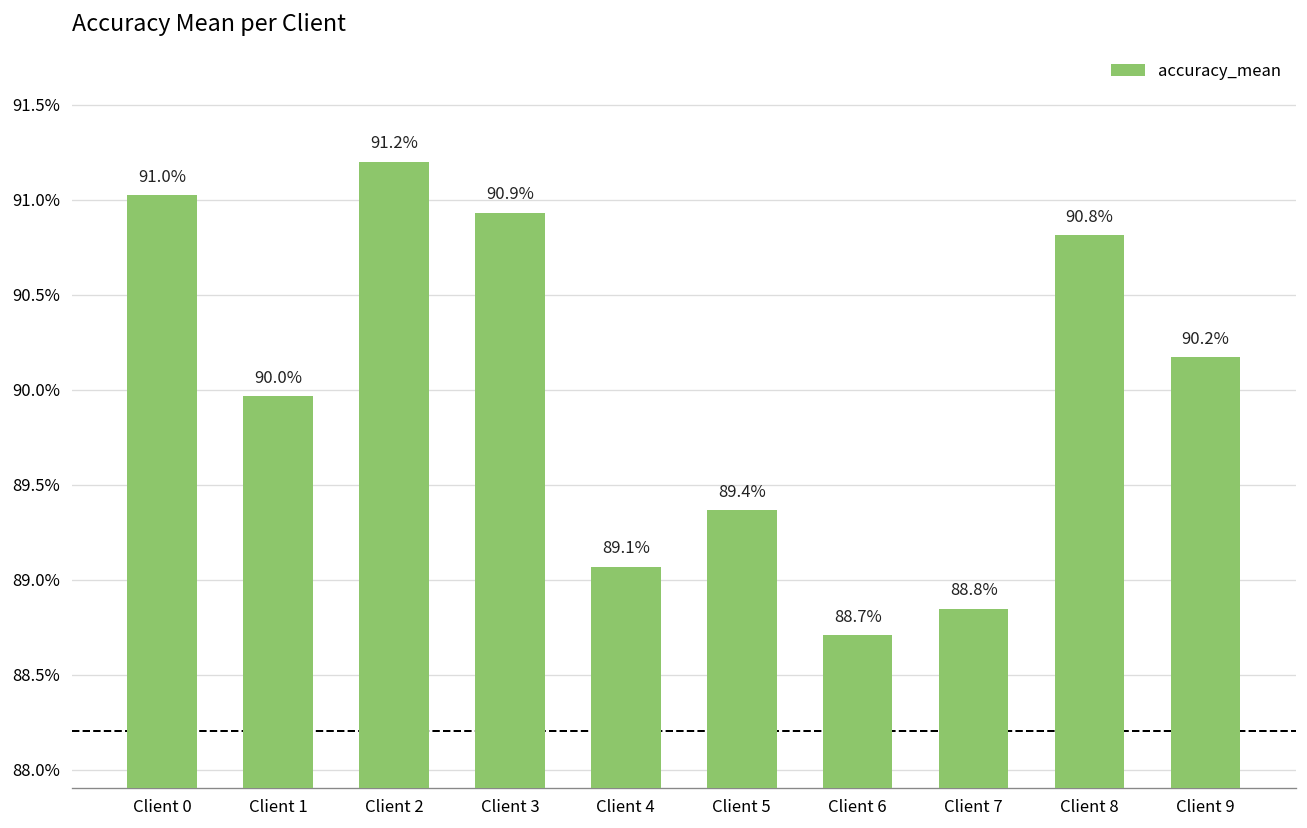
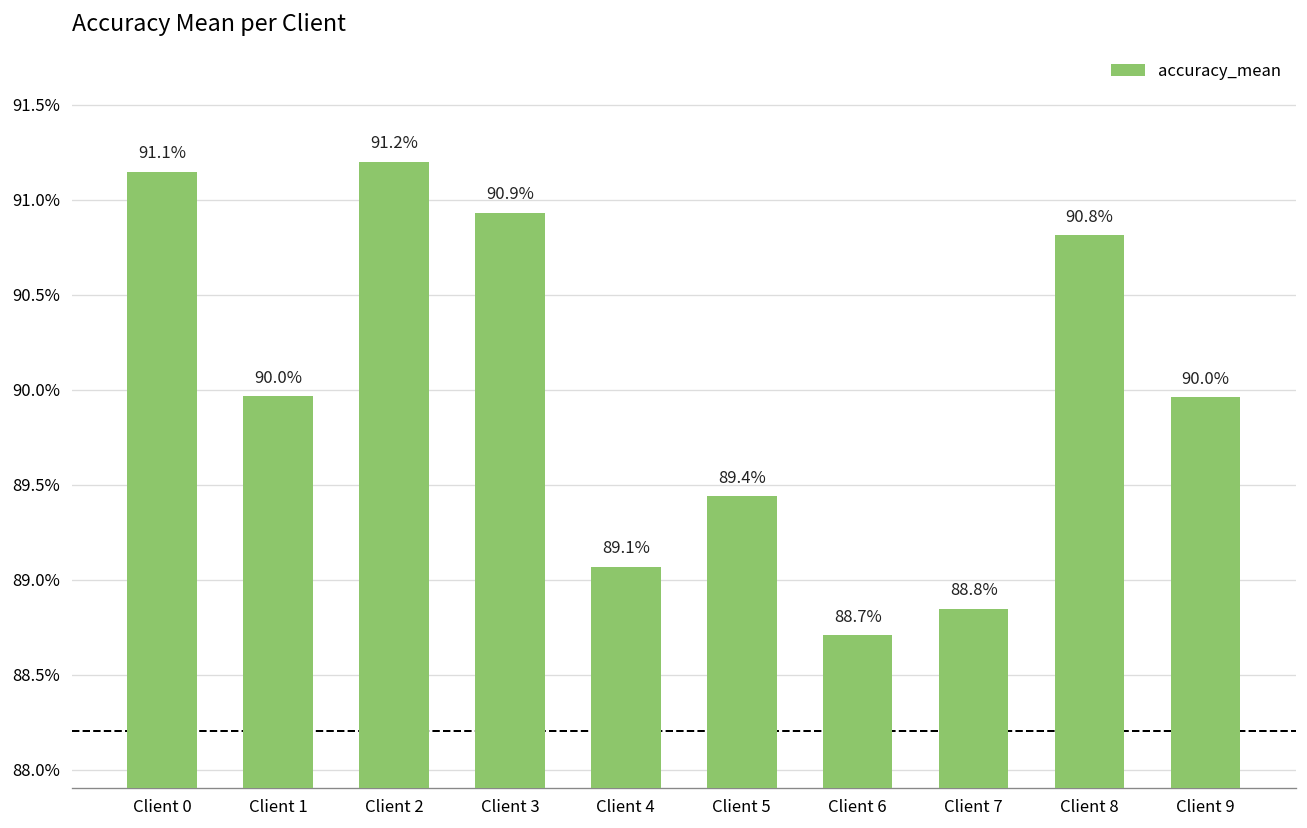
Client 0: 91.0% -> 91.1%
Client 5: 89.37% -> 89.44%
Client 9: 90.2% -> 90.0%
